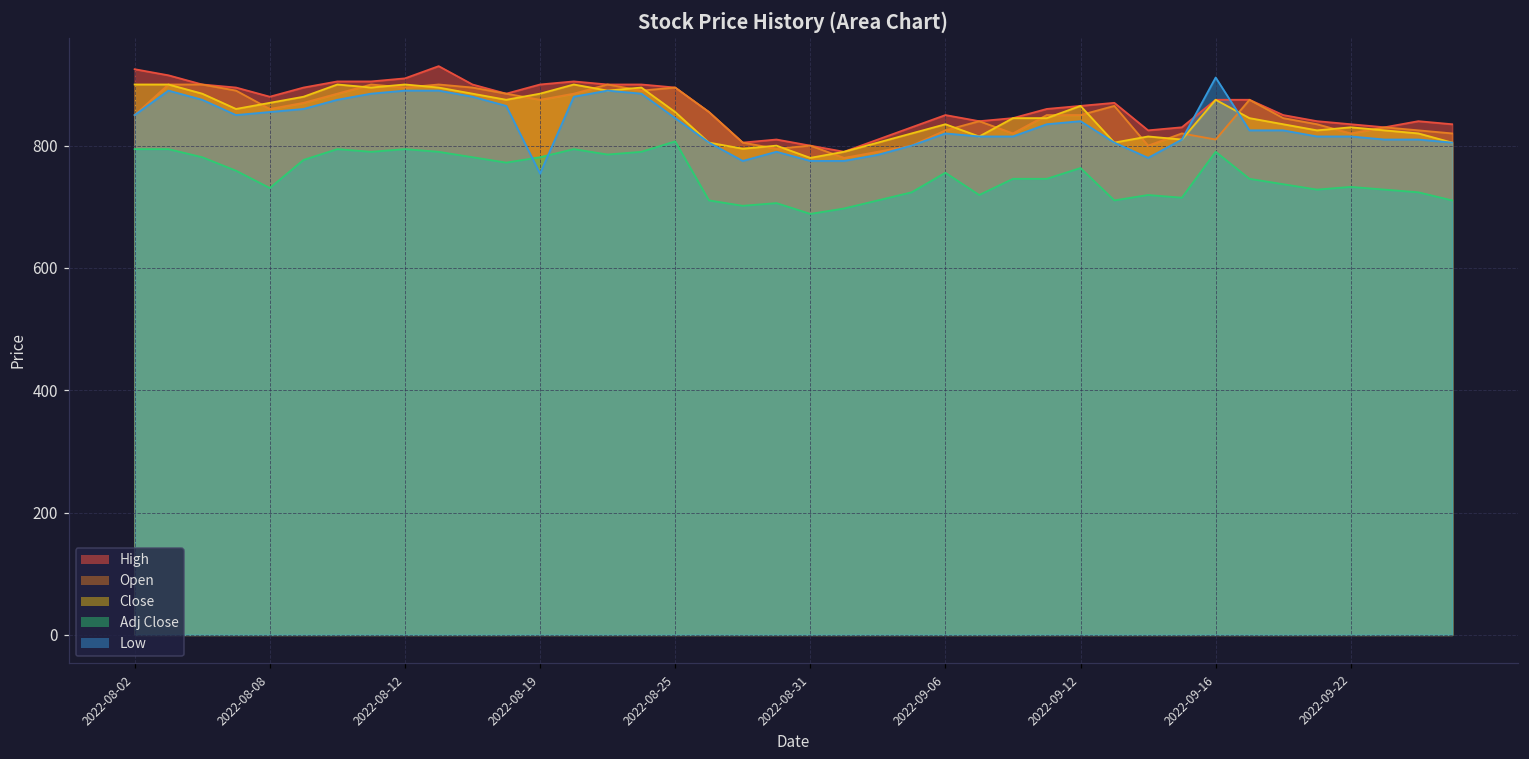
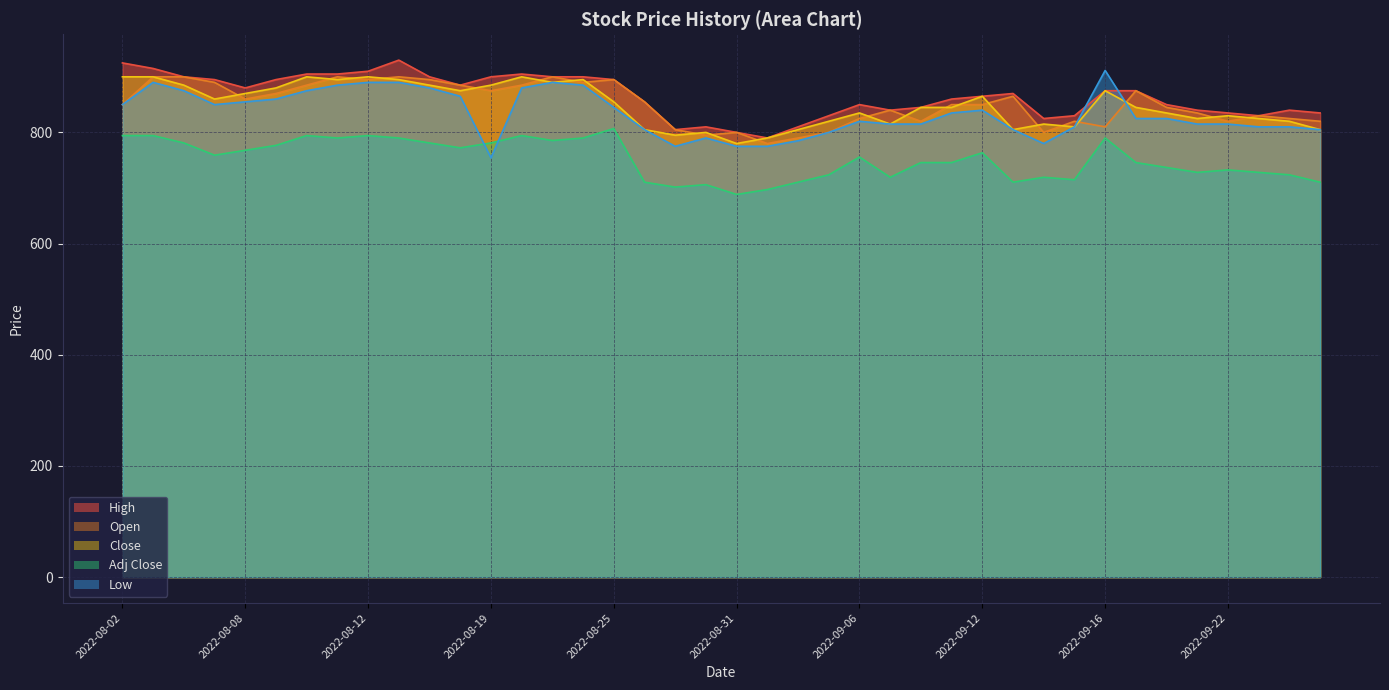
Adj Close, 2022-08-08: 730 -> 770
